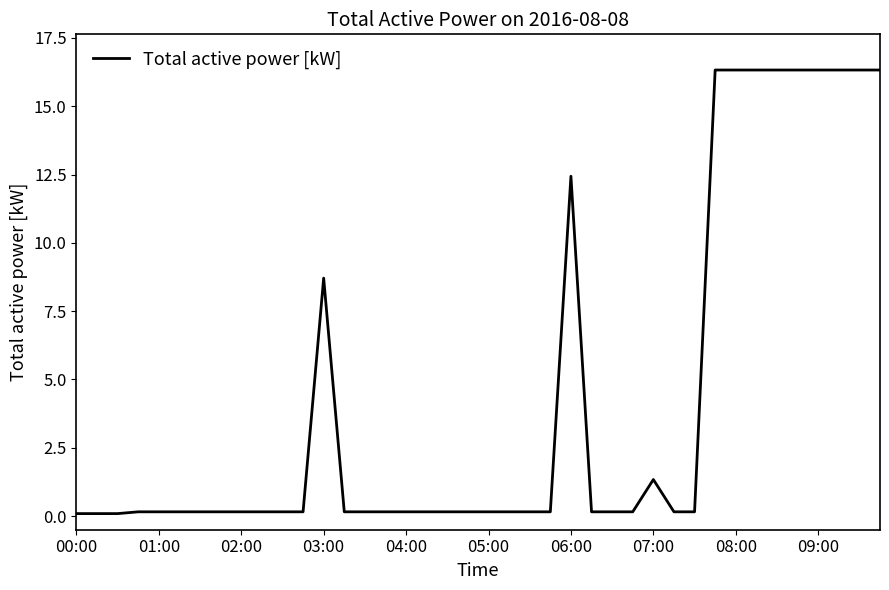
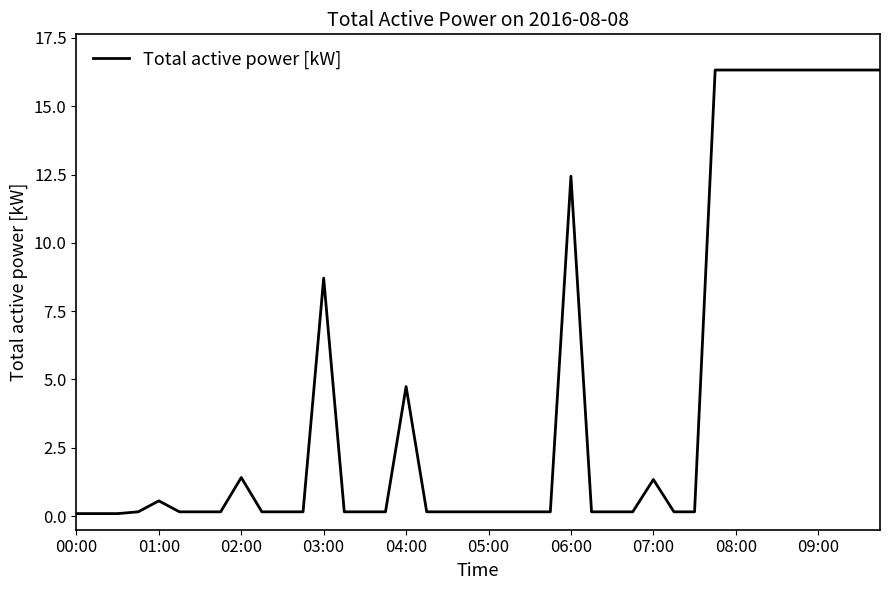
01:00: 0.2 -> 0.6
02:00: 0.2 -> 1.4
04:00: 0.2 -> 4.7
